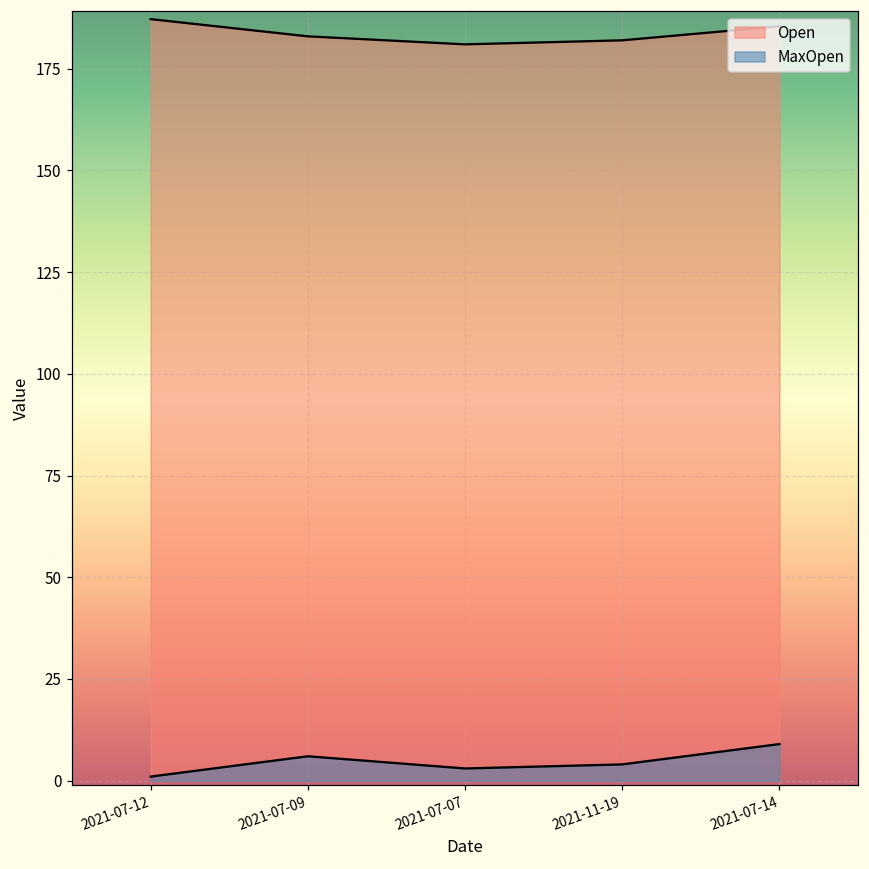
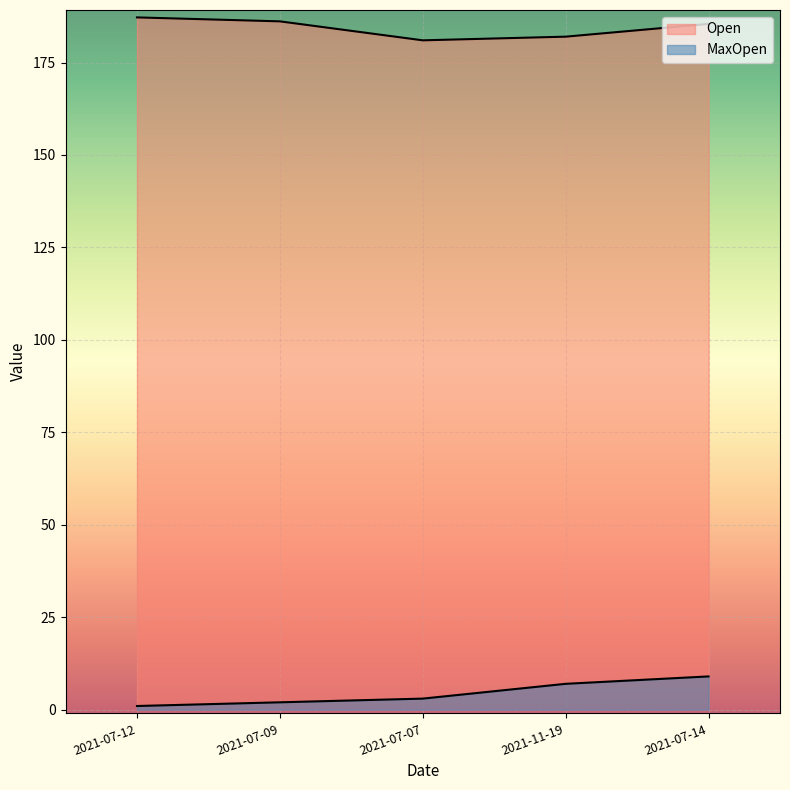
Open, 2021-07-09: 183 -> 186
MaxOpen, 2021-07-09: 6 -> 2
MaxOpen, 2021-11-19: 4 -> 7
